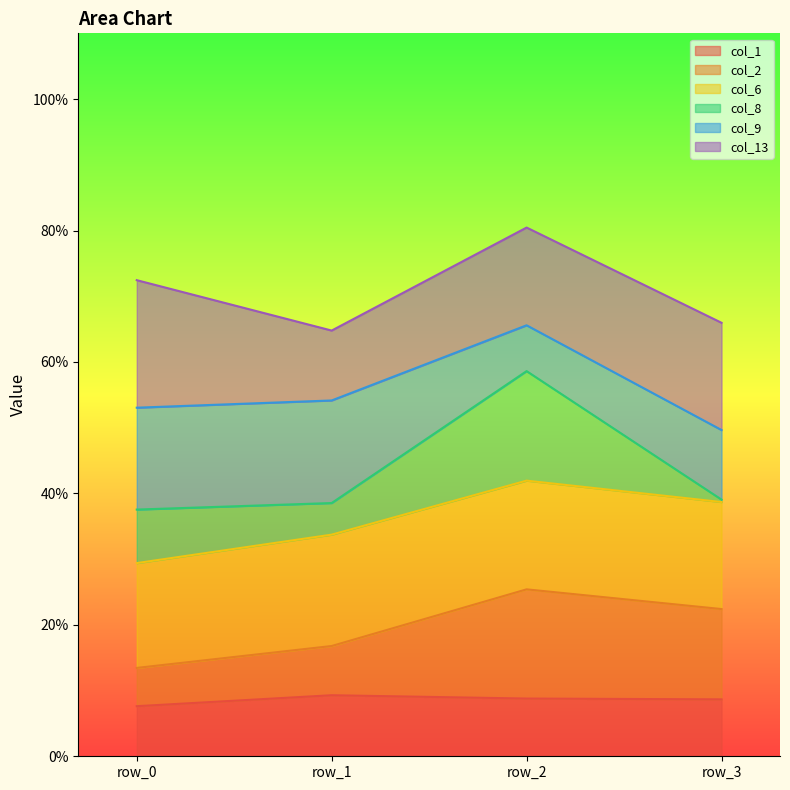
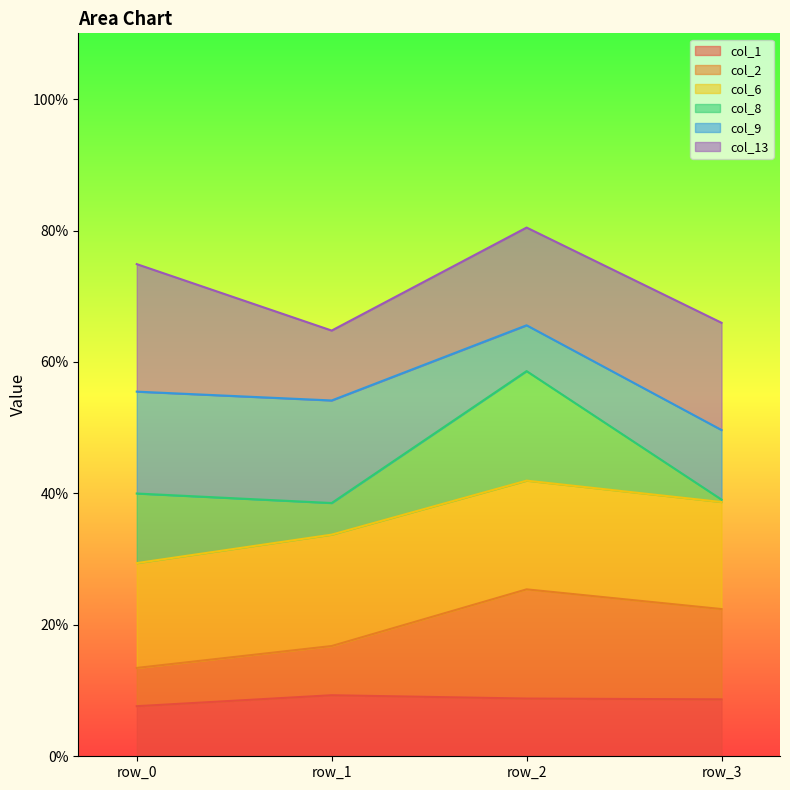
col_8, row_0: 8% -> 11%
